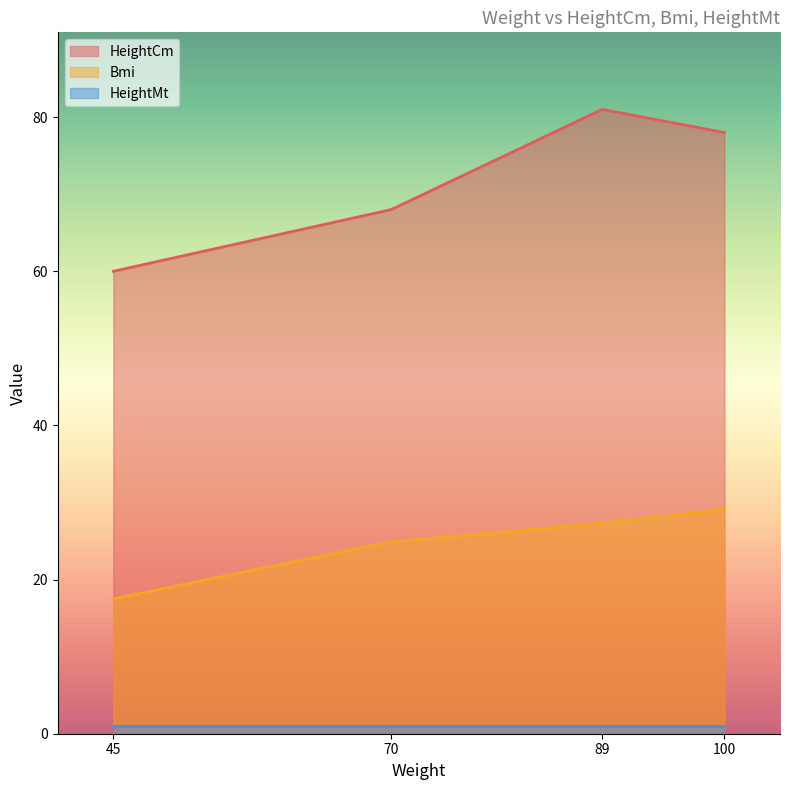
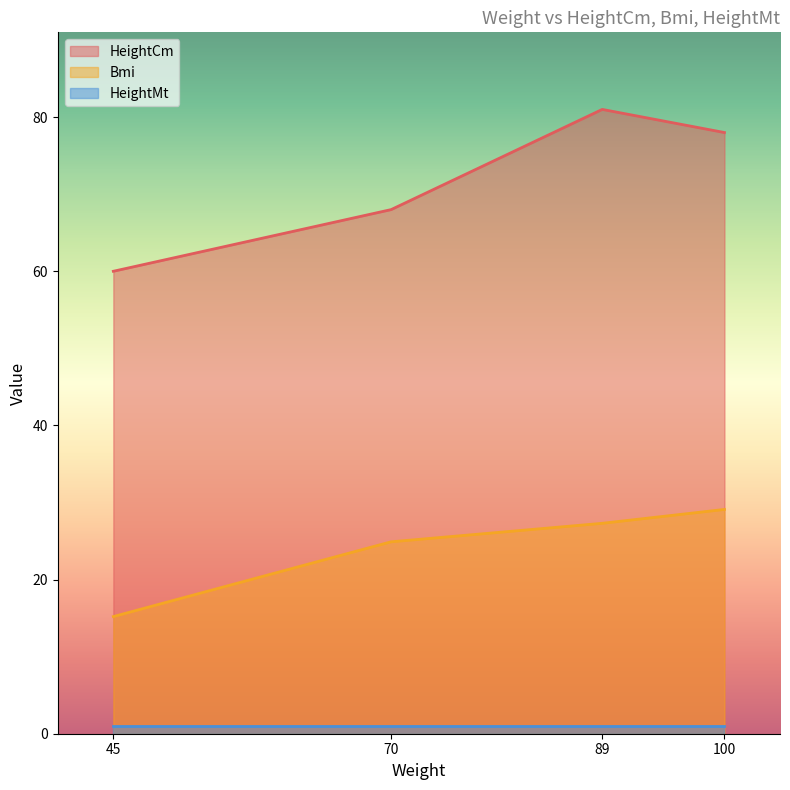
Bmi, 45: 18 -> 15
